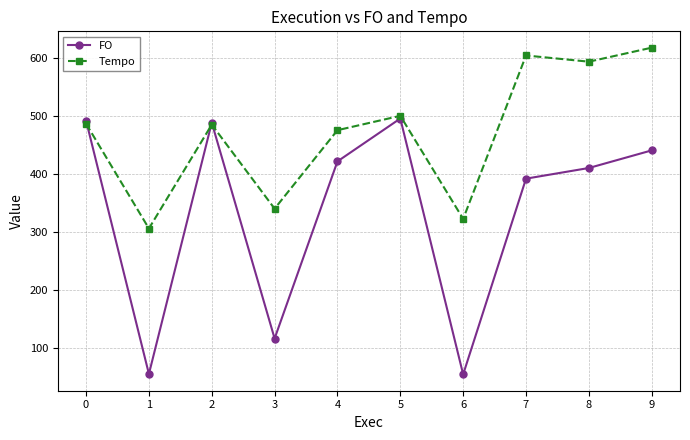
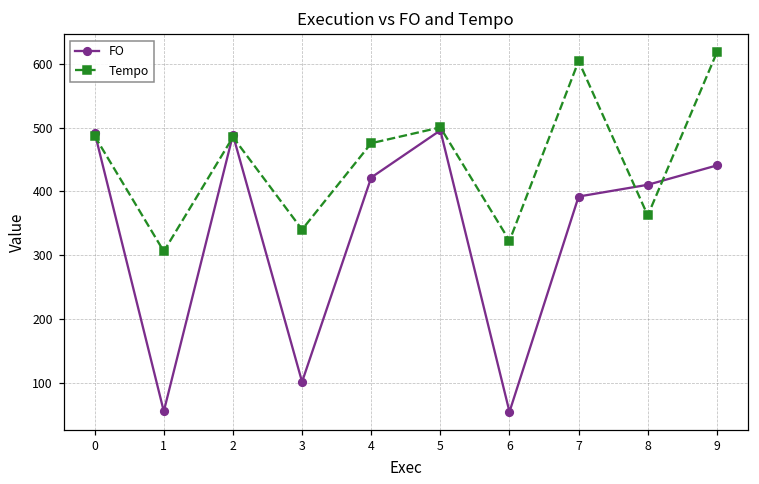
FO, 3: 120 -> 100
Tempo, 8: 590 -> 360
